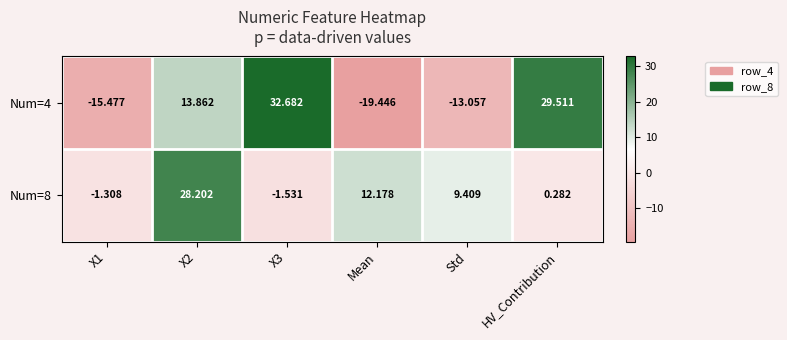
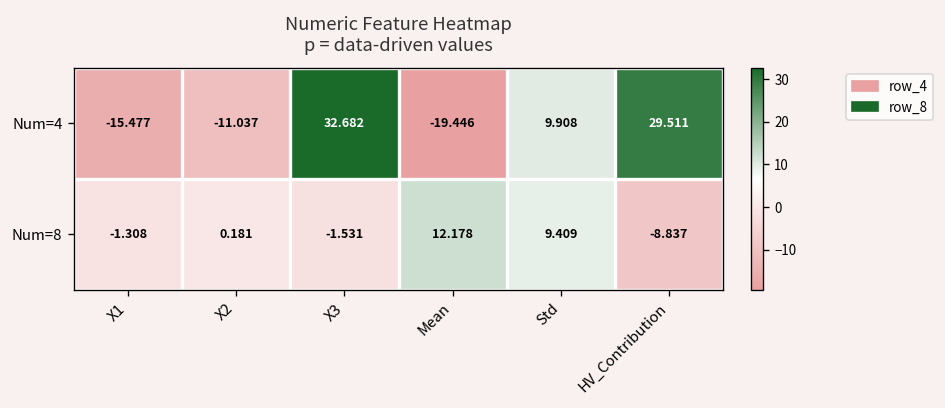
Num=4, X2: 13.862 -> -11.037
Num=4, Std: -13.057 -> 9.908
Num=8, X2: 28.202 -> 0.181
Num=8, HV_Contribution: 0.282 -> -8.837
